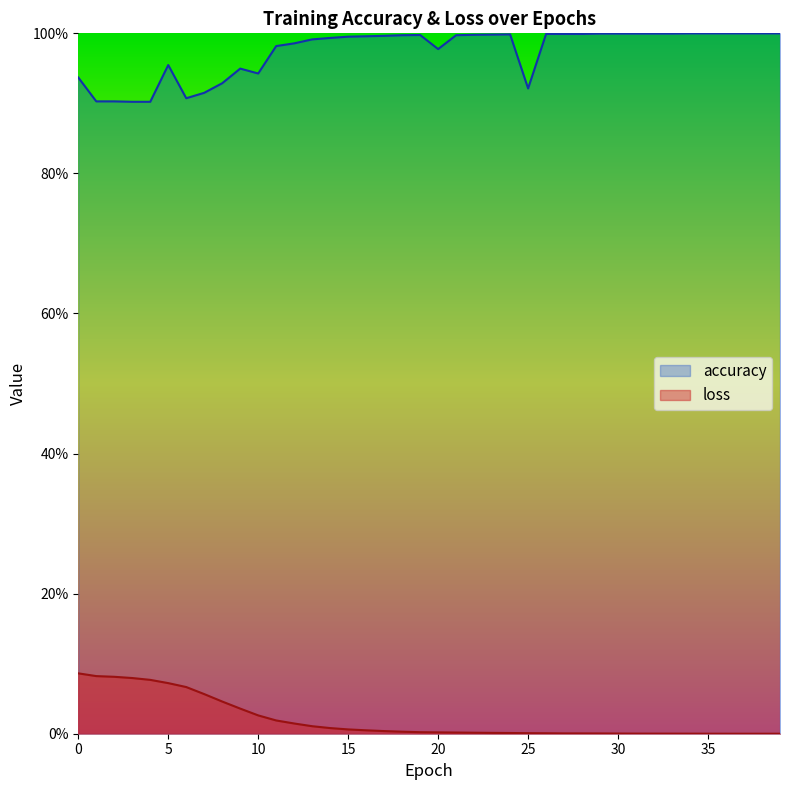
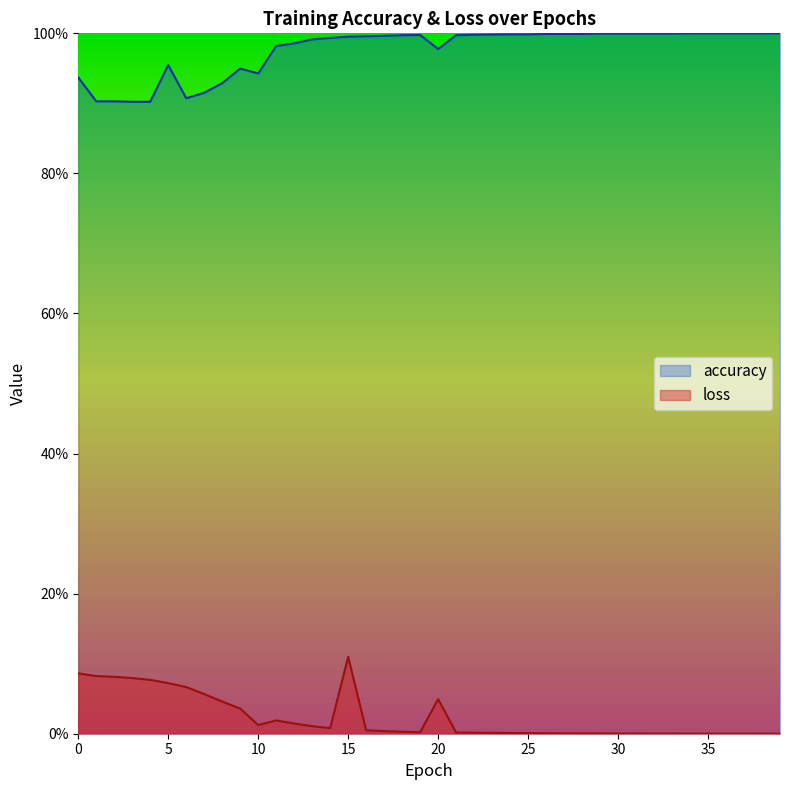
loss, 10: 3% -> 1%
loss, 15: 1% -> 11%
loss, 20: 0% -> 5%
accuracy, 25: 92% -> 100%
